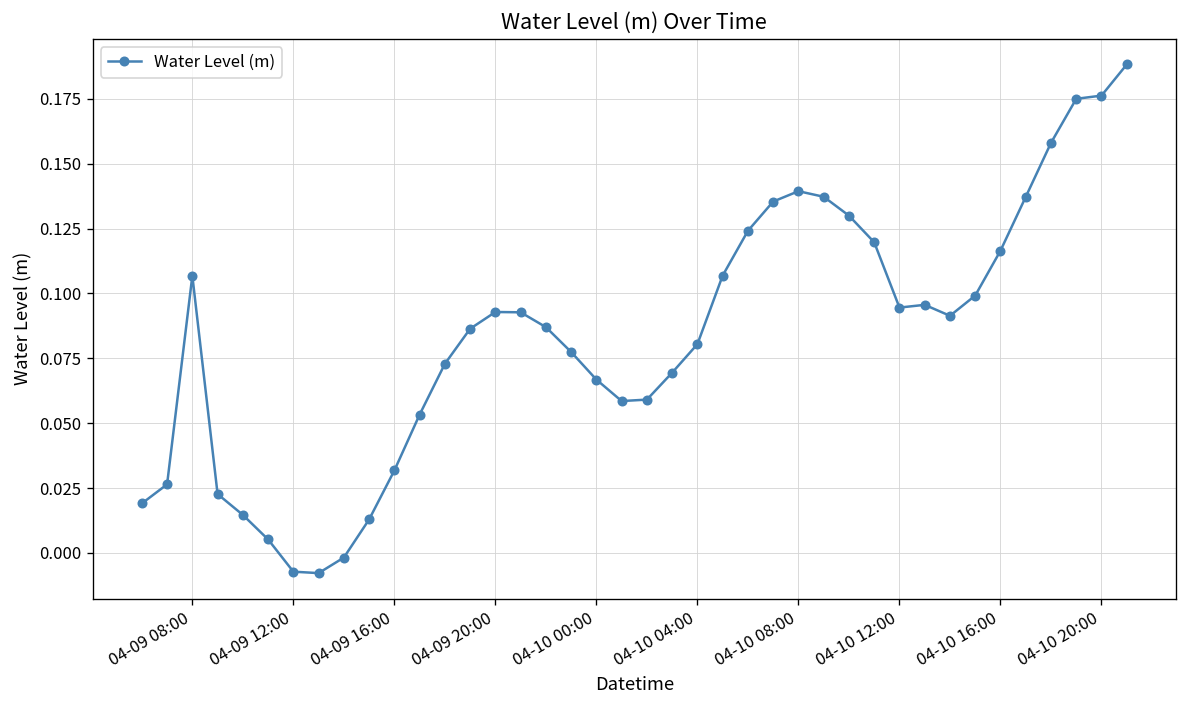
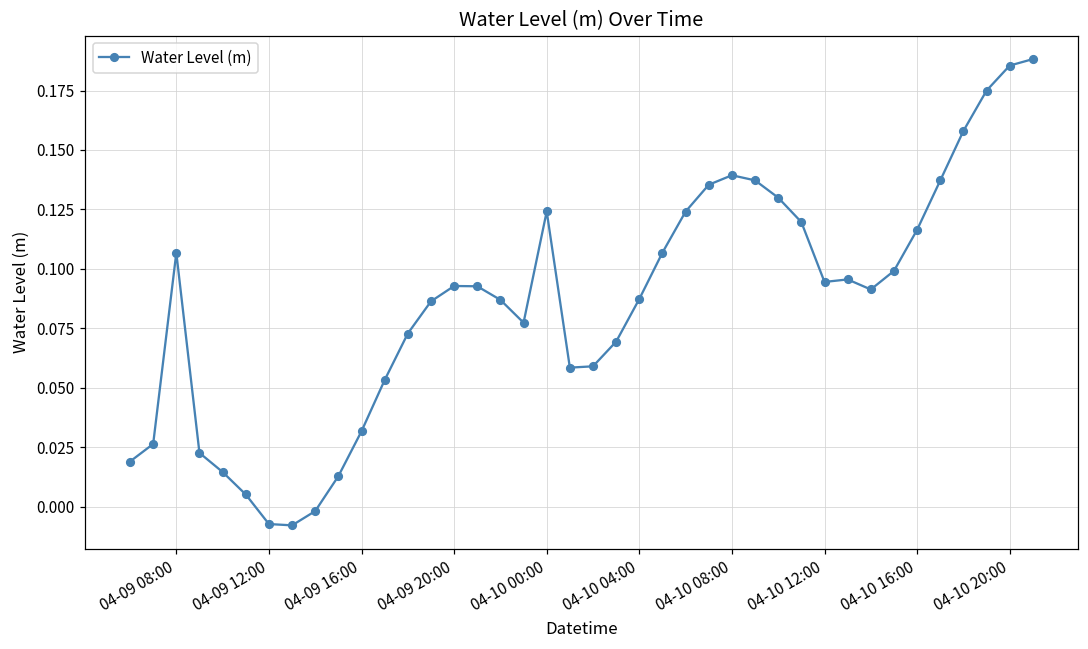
04-10 00:00: 0.067 -> 0.124
04-10 04:00: 0.080 -> 0.087
04-10 20:00: 0.176 -> 0.185
